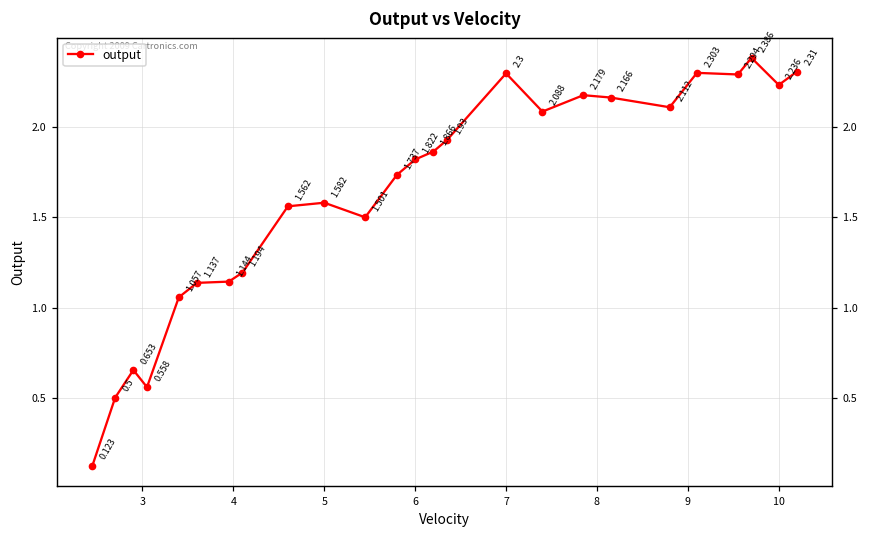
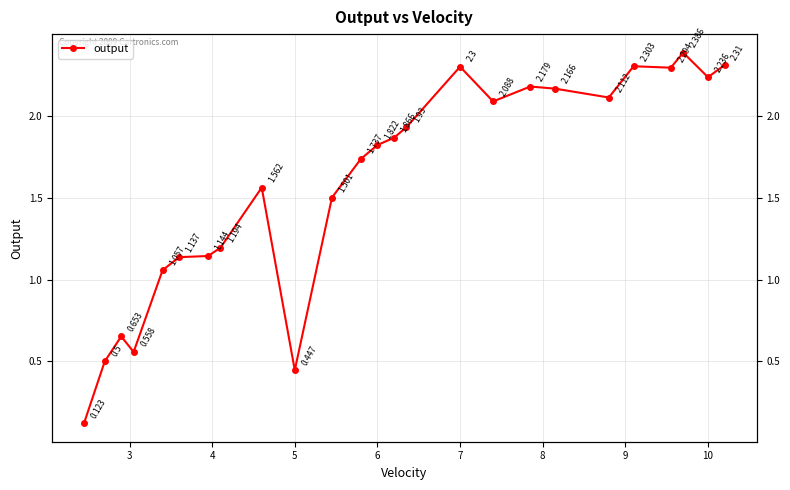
5: 1.582 -> 0.447
